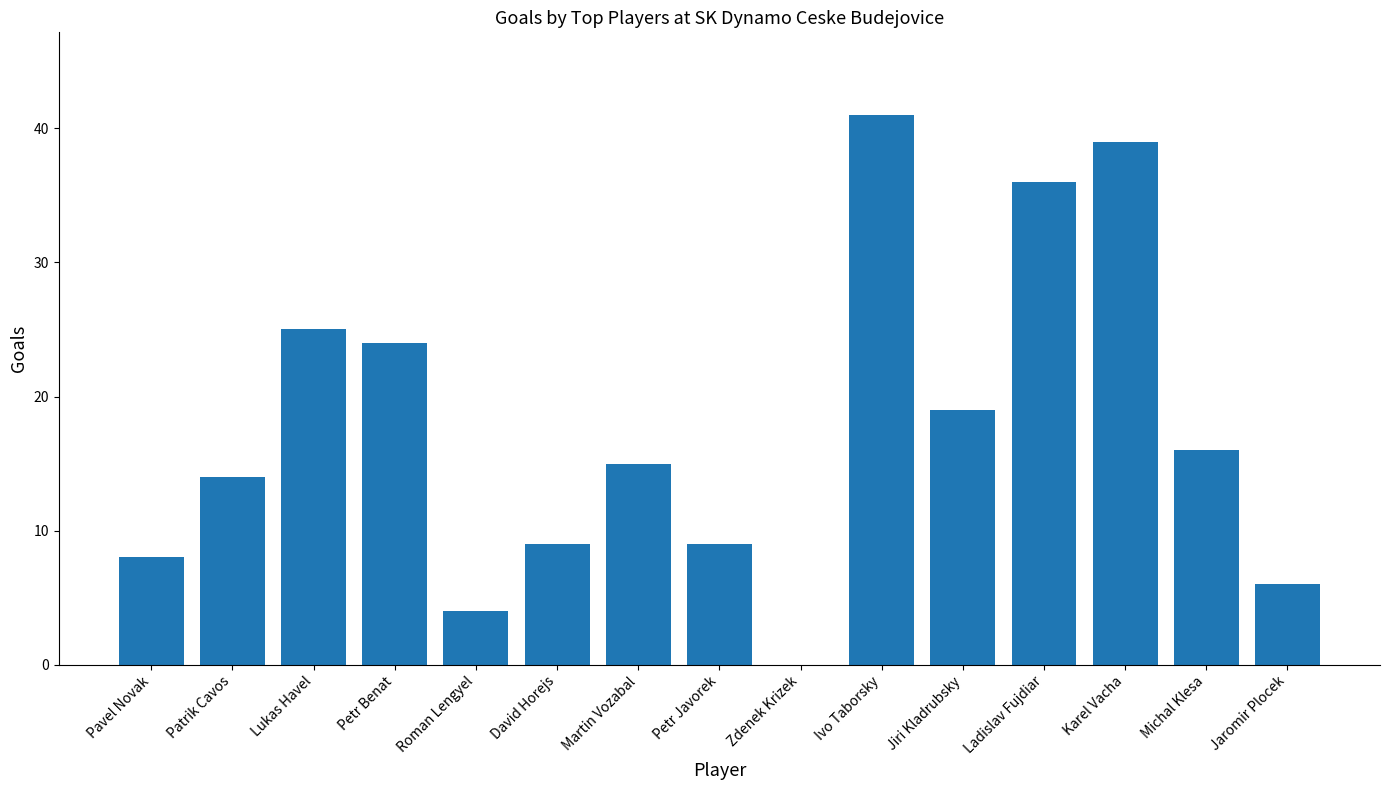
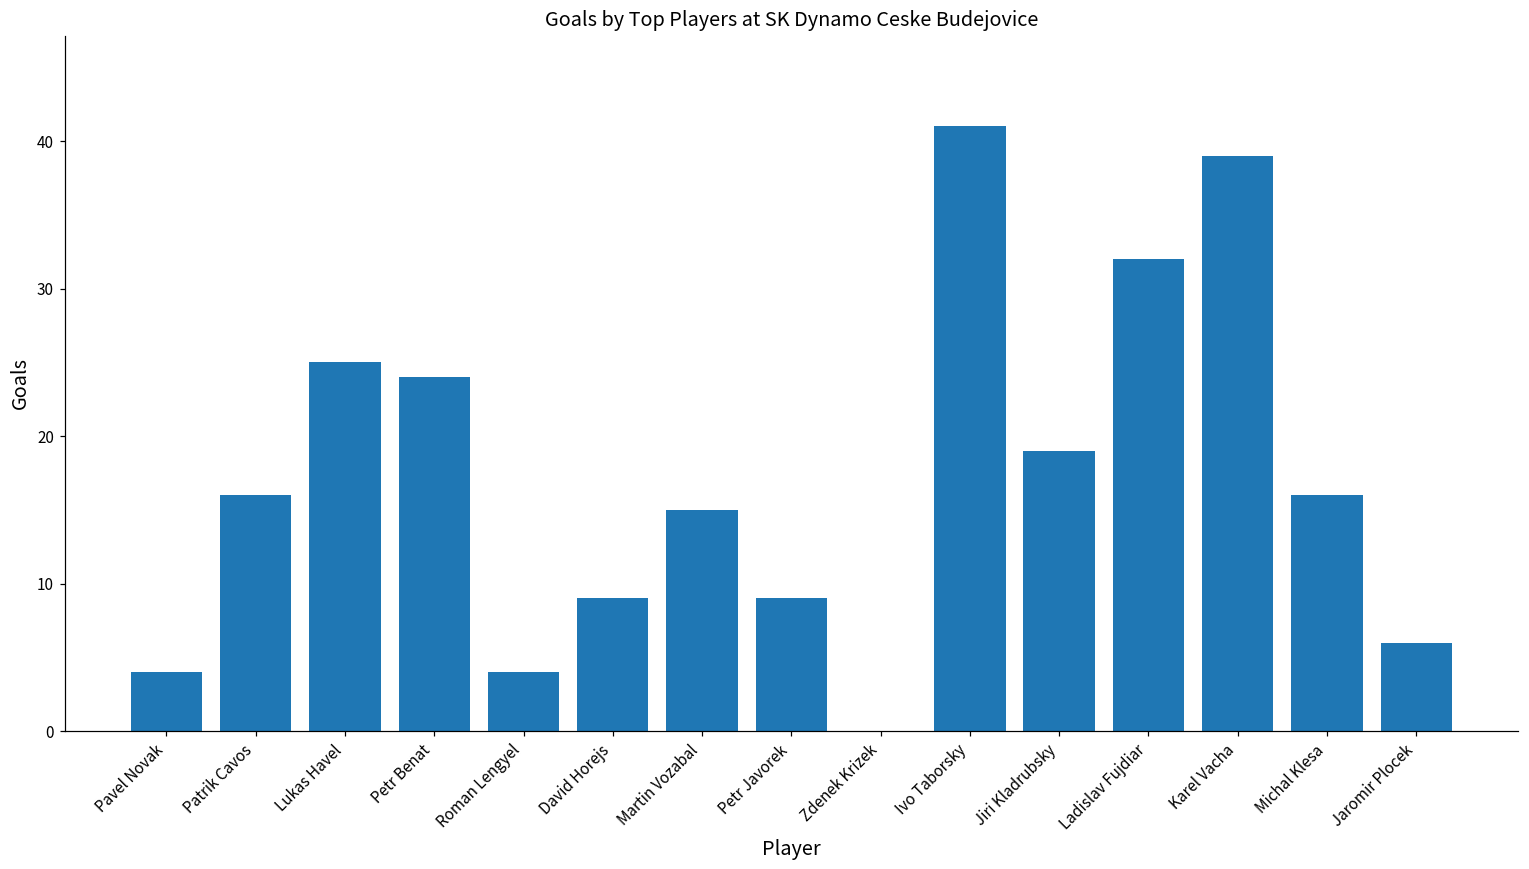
Pavel Novak: 8 -> 4
Patrik Cavos: 14 -> 16
Ladislav Fujdiar: 36 -> 32
